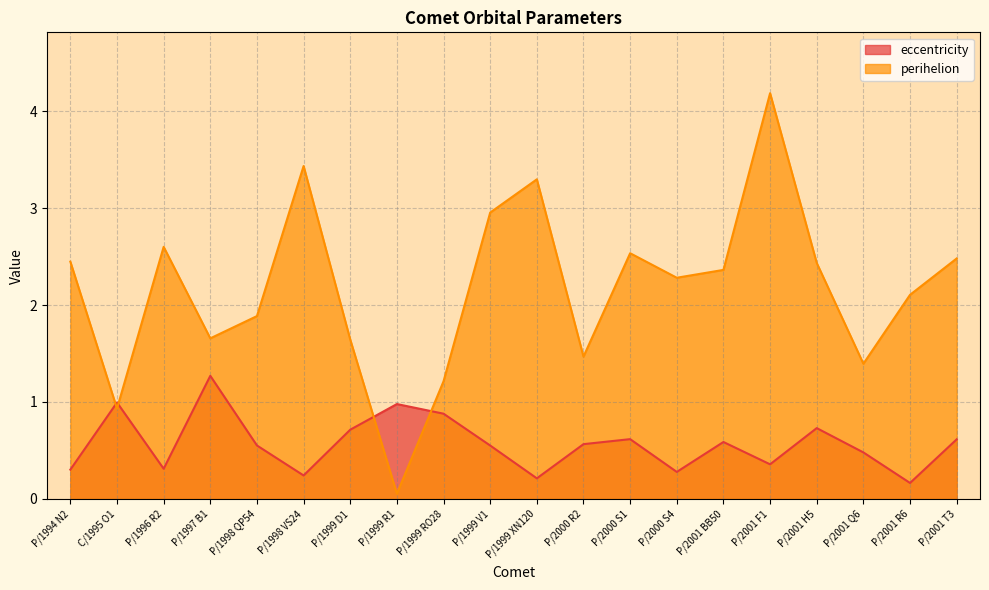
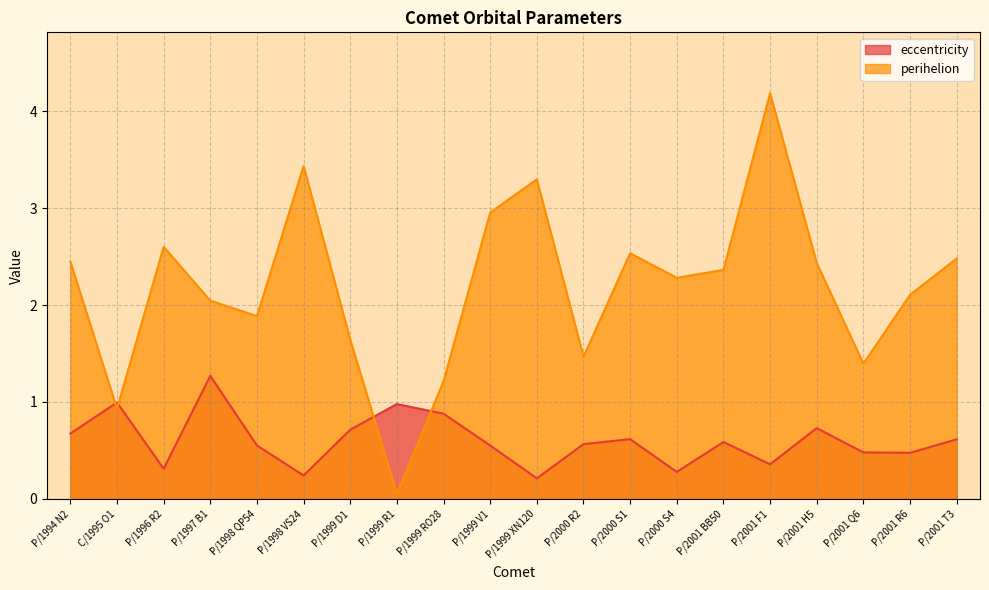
eccentricity, P/1994 N2: 0.3 -> 0.7
perihelion, P/1997 B1: 1.7 -> 2.0
eccentricity, P/2001 R6: 0.2 -> 0.5
